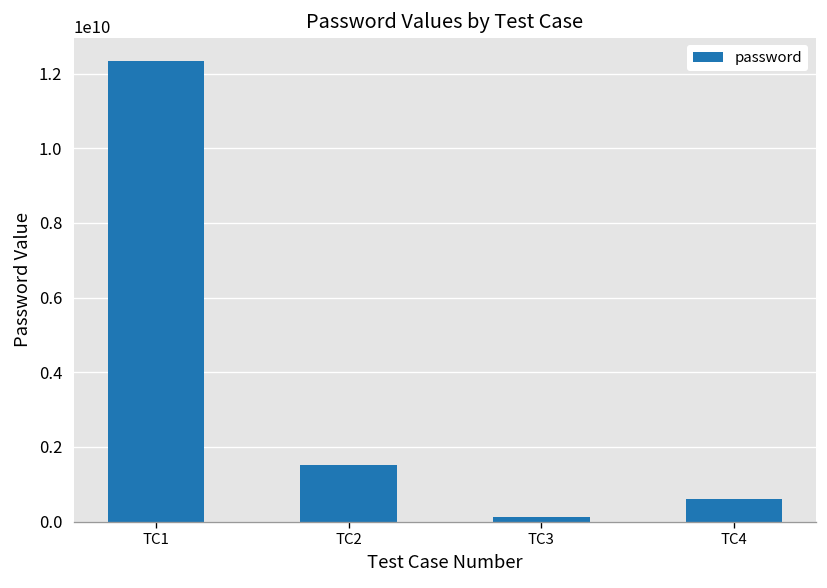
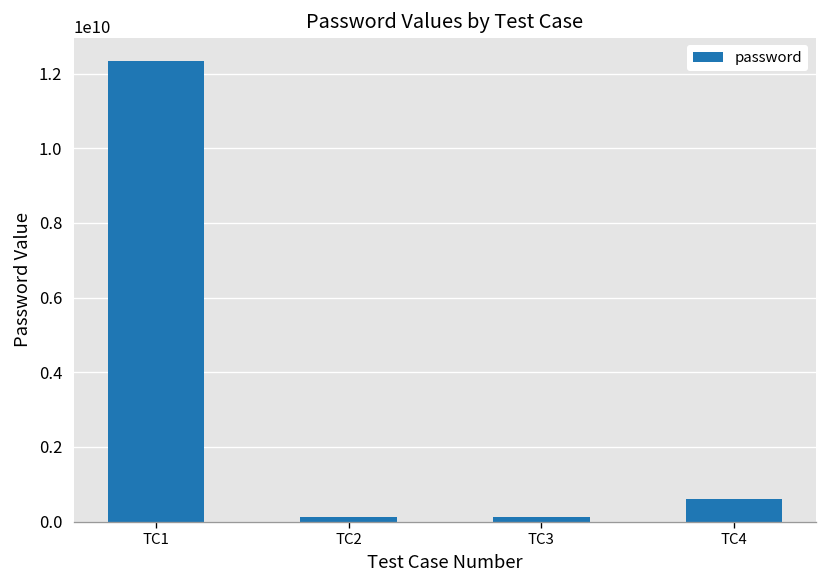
TC2: 1500000000 -> 100000000
